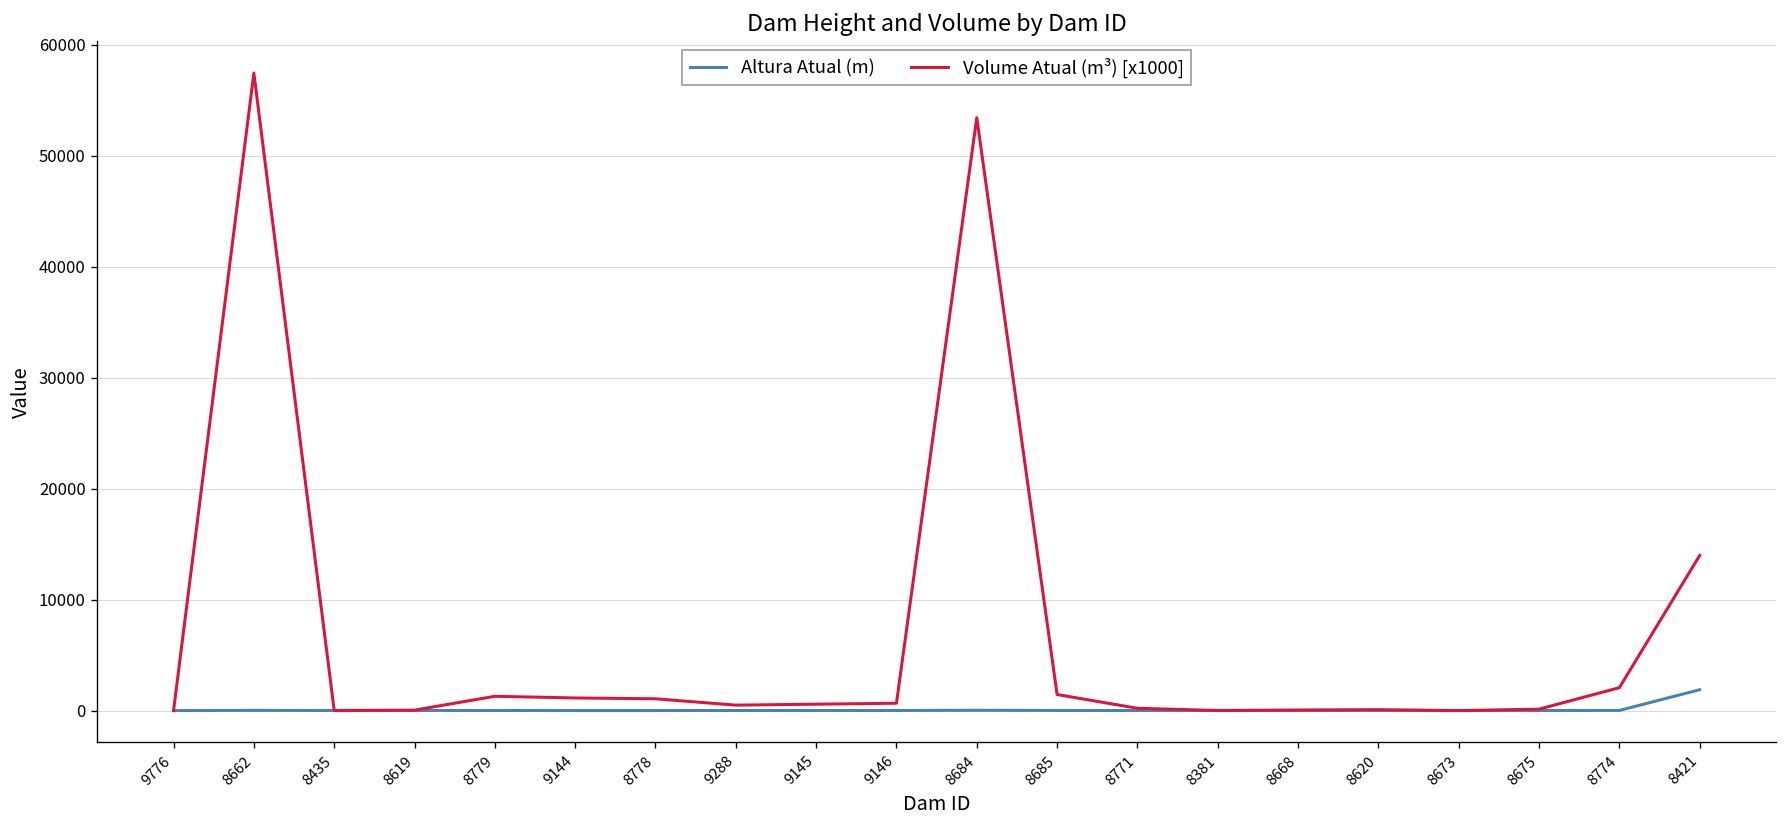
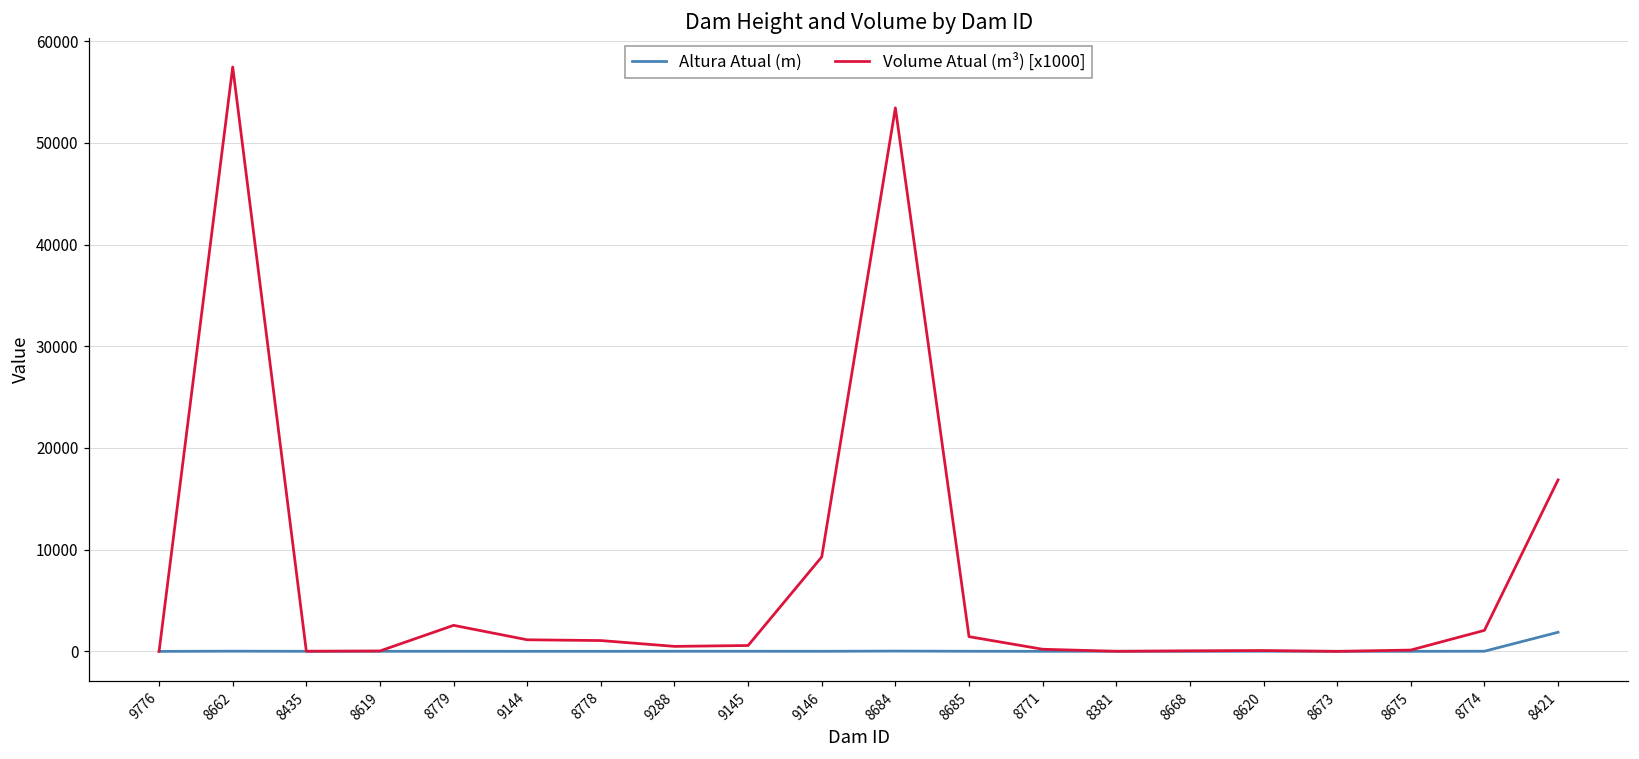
Volume Atual (m³) [x1000], 8779: 1000 -> 3000
Volume Atual (m³) [x1000], 9146: 1000 -> 9000
Volume Atual (m³) [x1000], 8421: 14000 -> 17000
